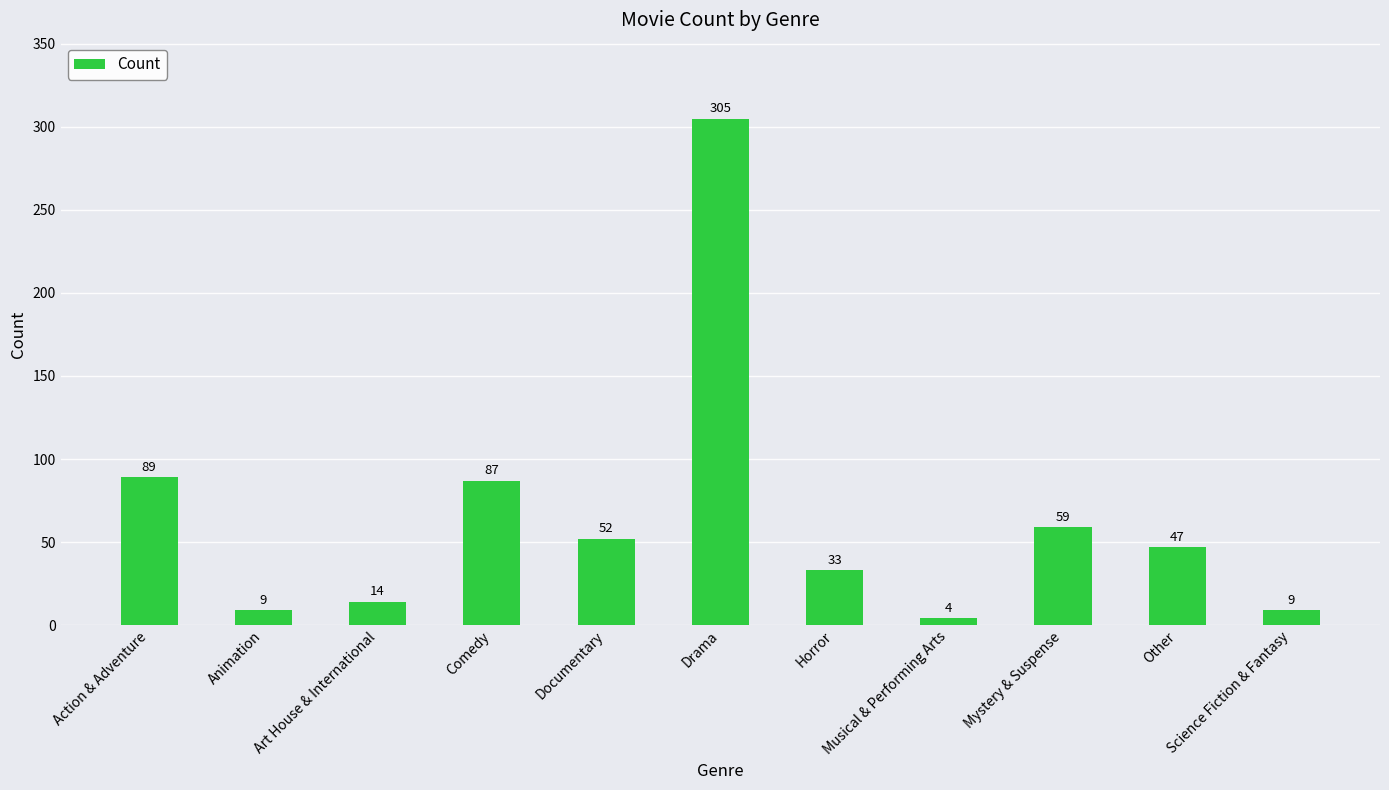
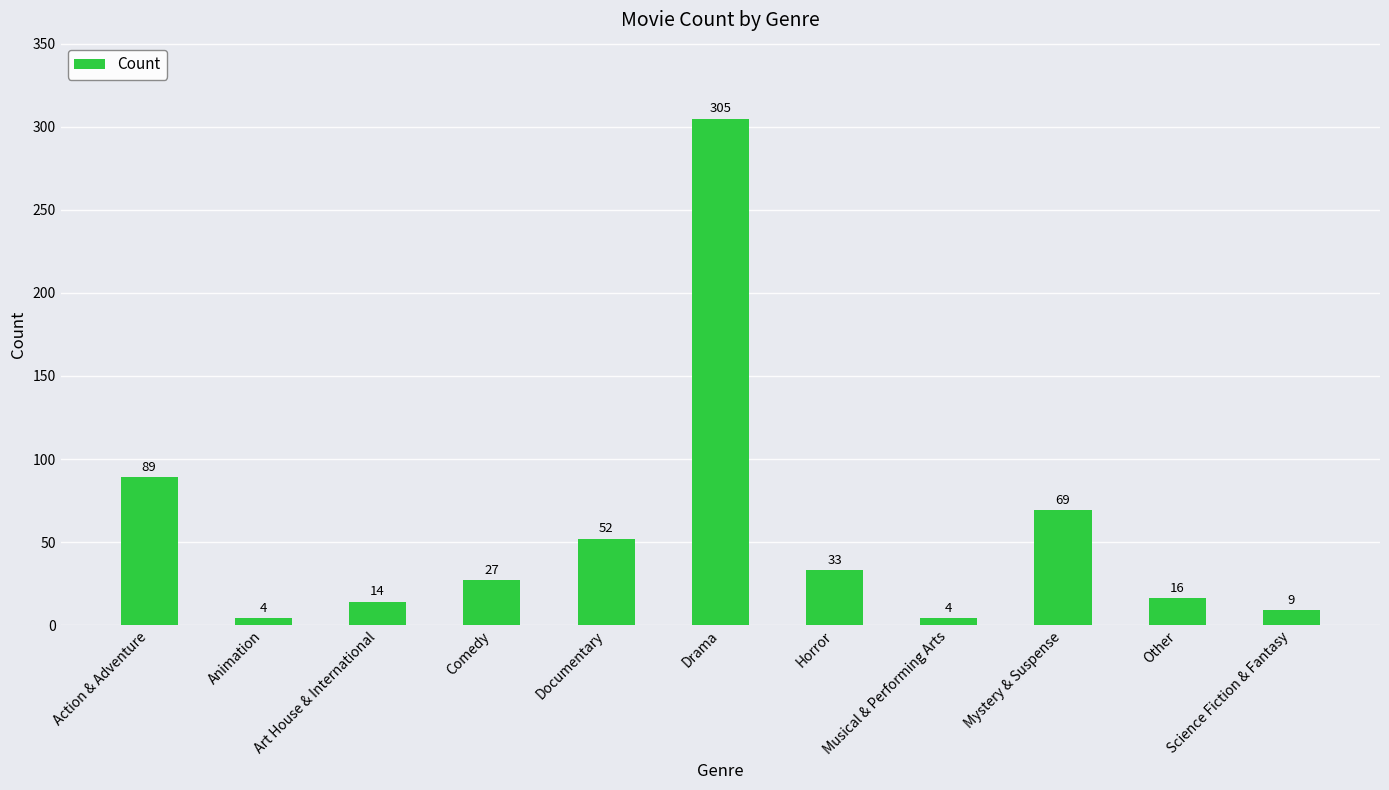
Animation: 9 -> 4
Comedy: 87 -> 27
Mystery & Suspense: 59 -> 69
Other: 47 -> 16
